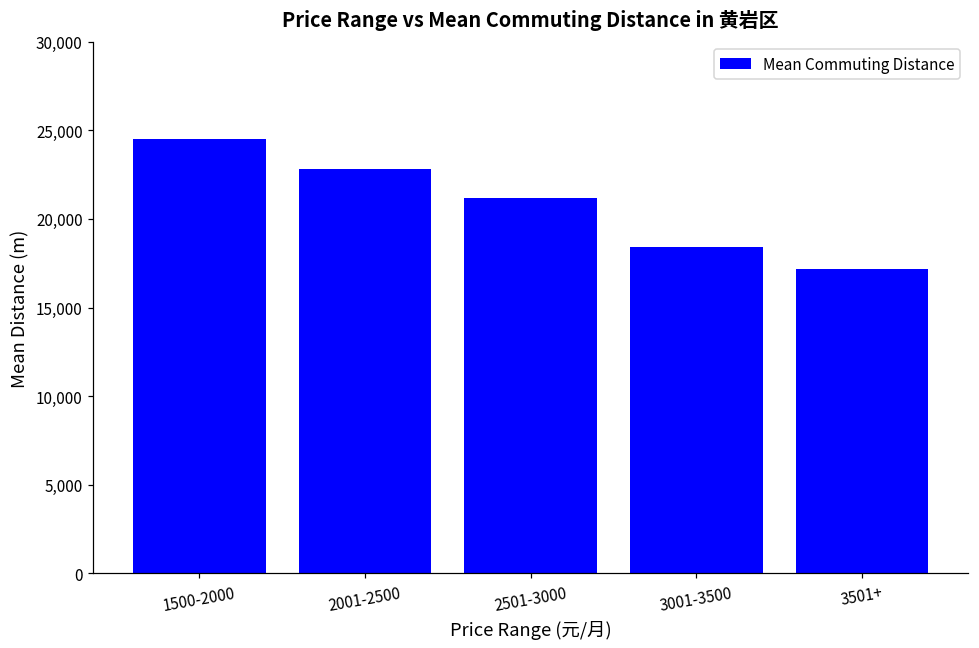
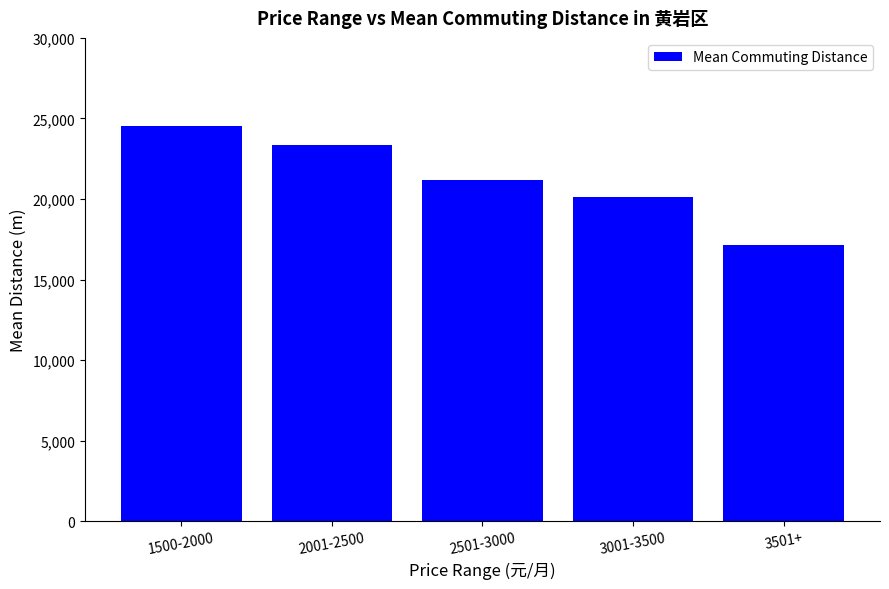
2001-2500: 22,800 -> 23,400
3001-3500: 18,400 -> 20,100
